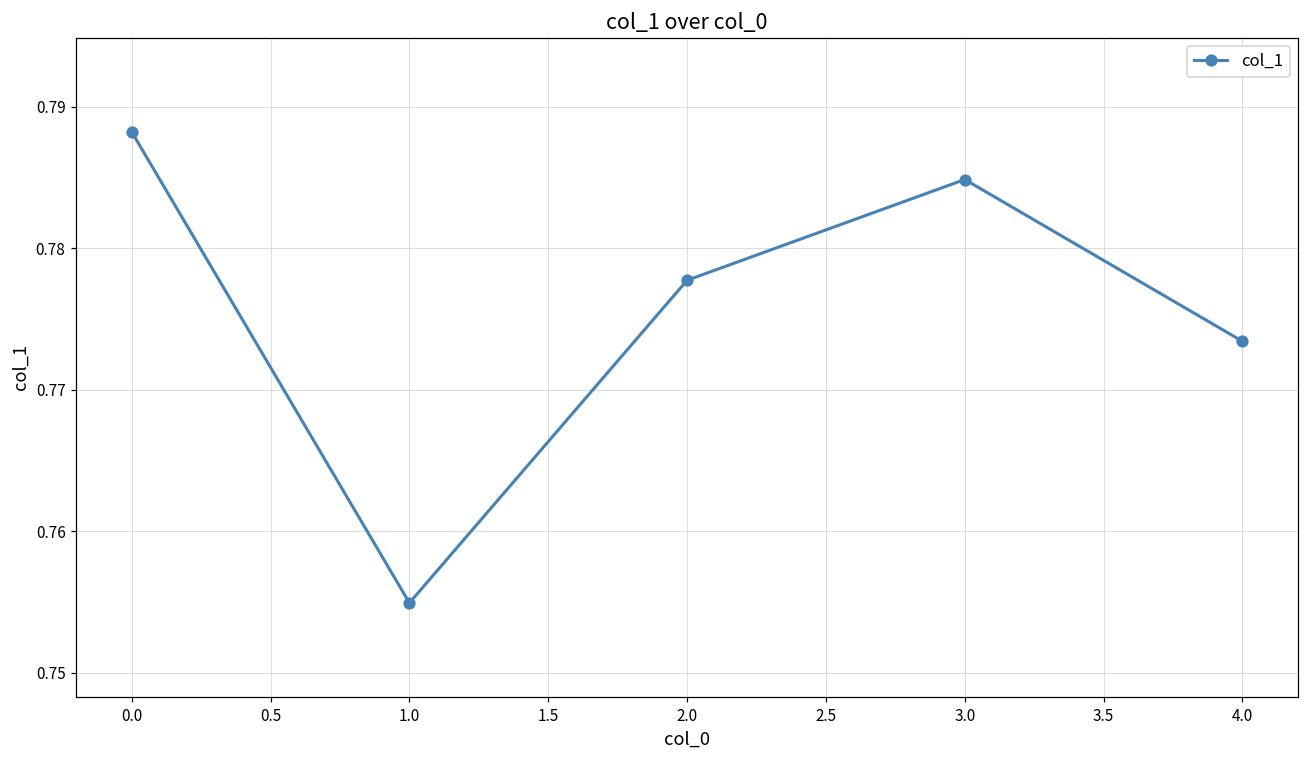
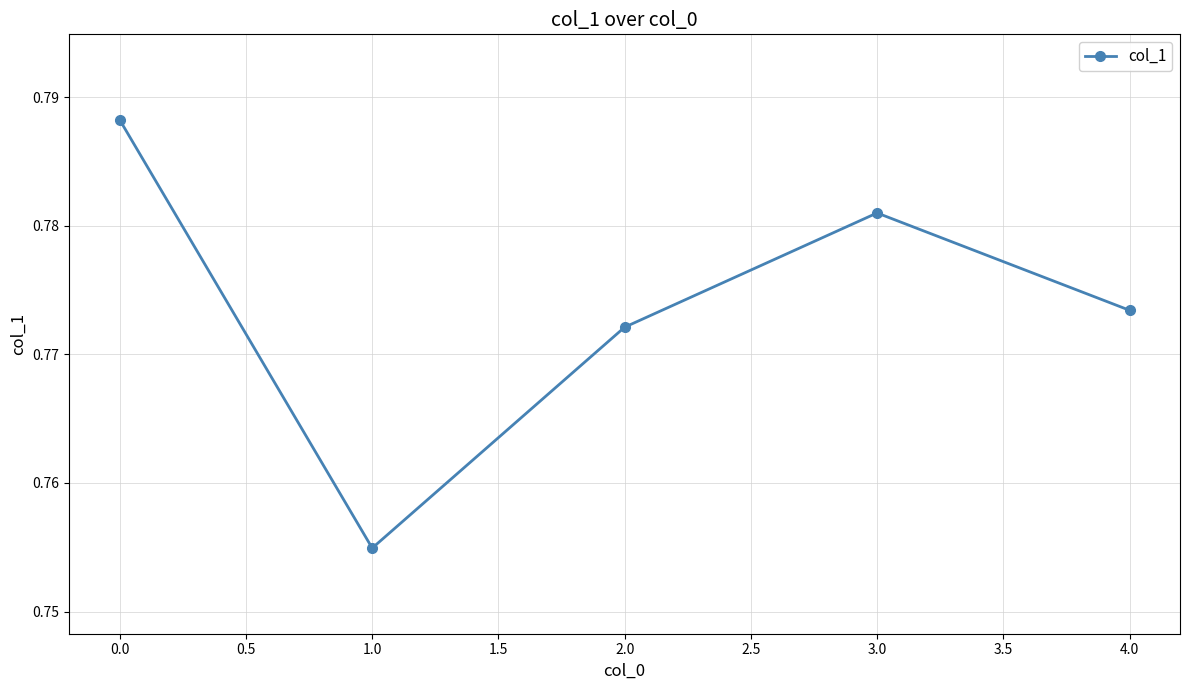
2.0: 0.7777 -> 0.7721
3.0: 0.7849 -> 0.7810
